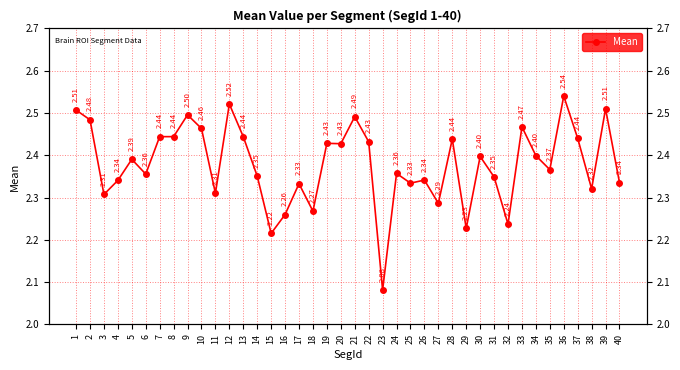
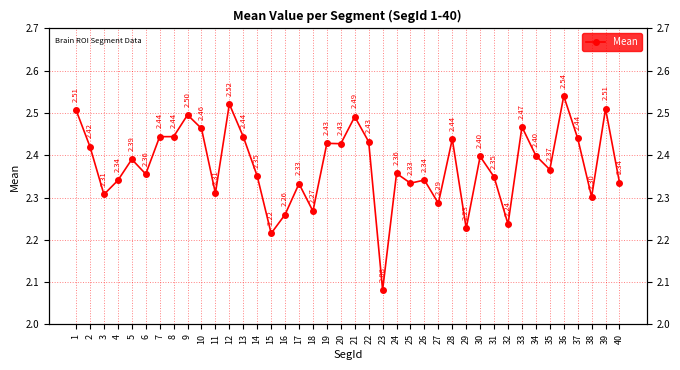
2: 2.48 -> 2.42
38: 2.32 -> 2.30
